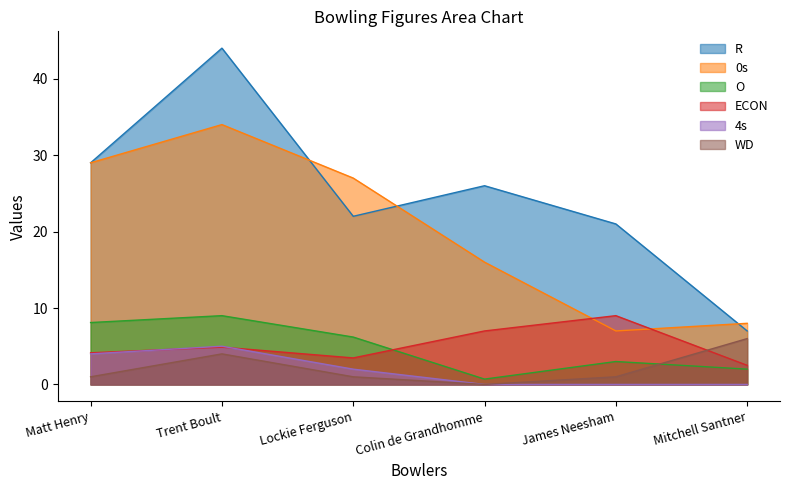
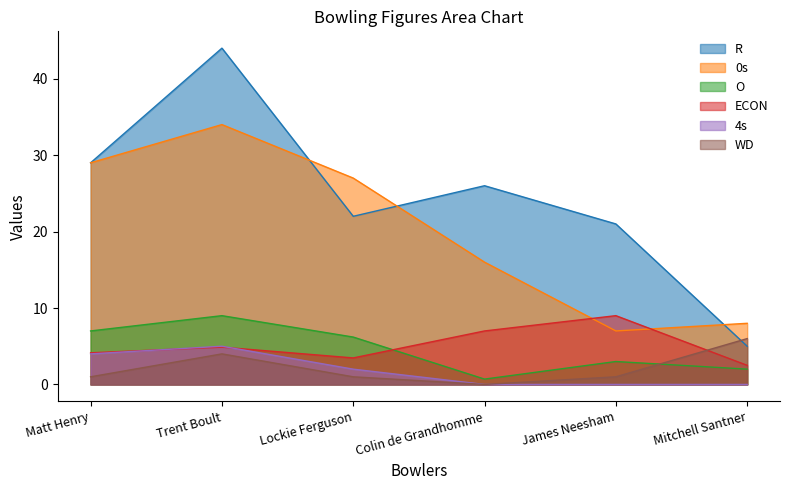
O, Matt Henry: 8 -> 7
R, Mitchell Santner: 7 -> 5
